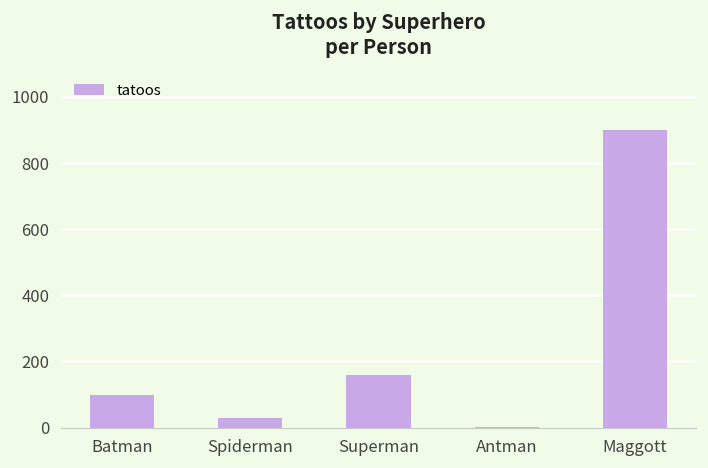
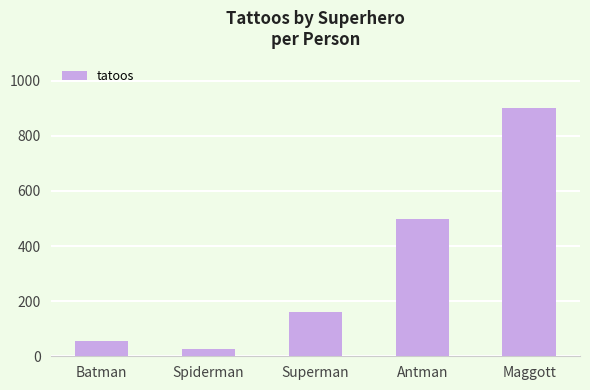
Batman: 100 -> 60
Antman: 0 -> 500
